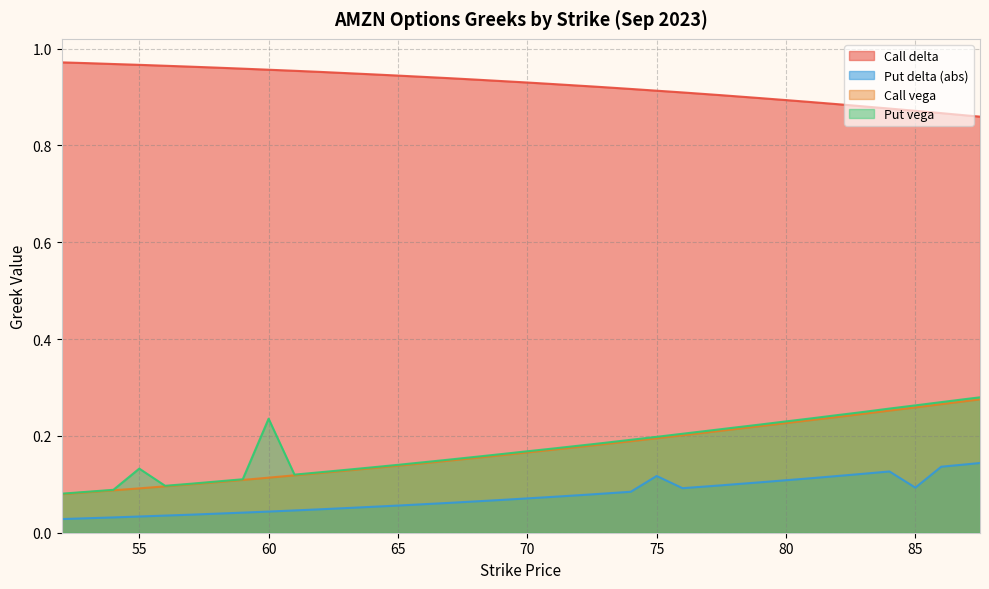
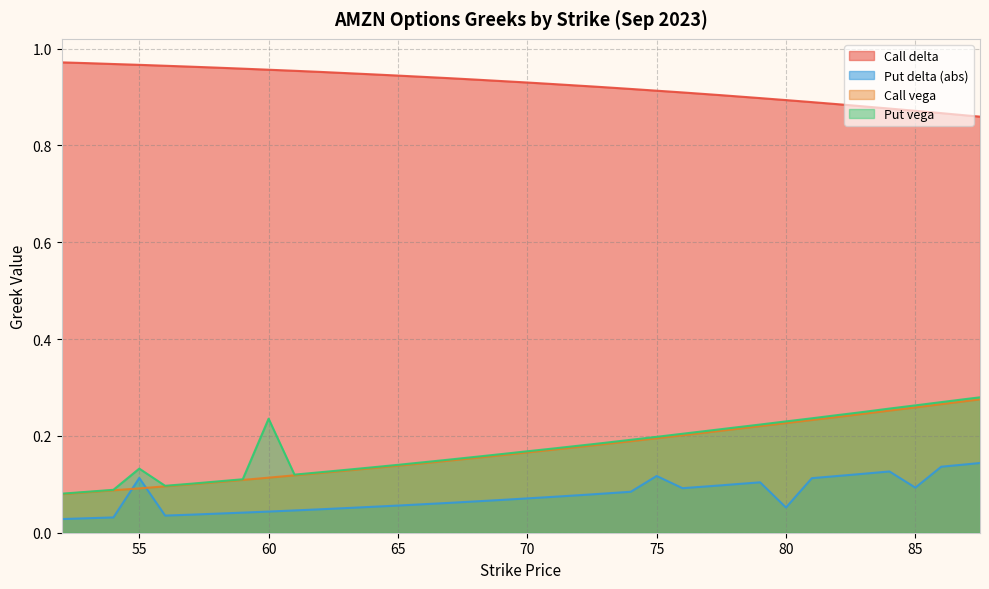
Put delta (abs), 55: 0.03 -> 0.11
Put delta (abs), 80: 0.11 -> 0.05
